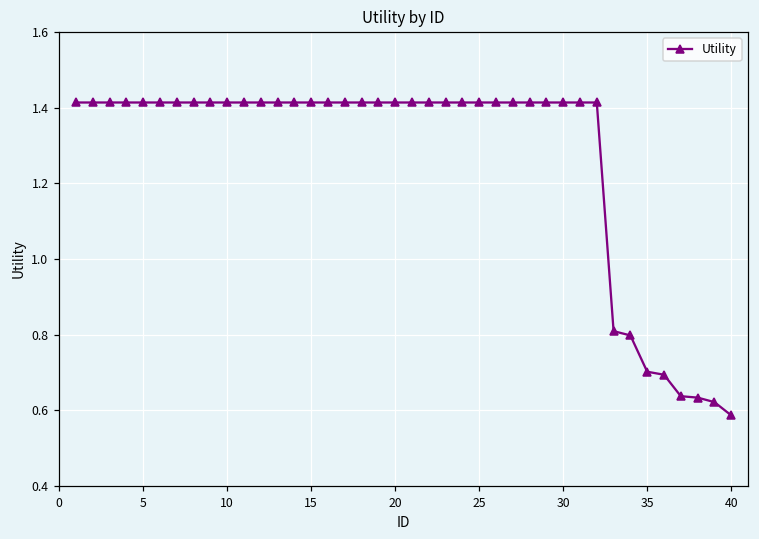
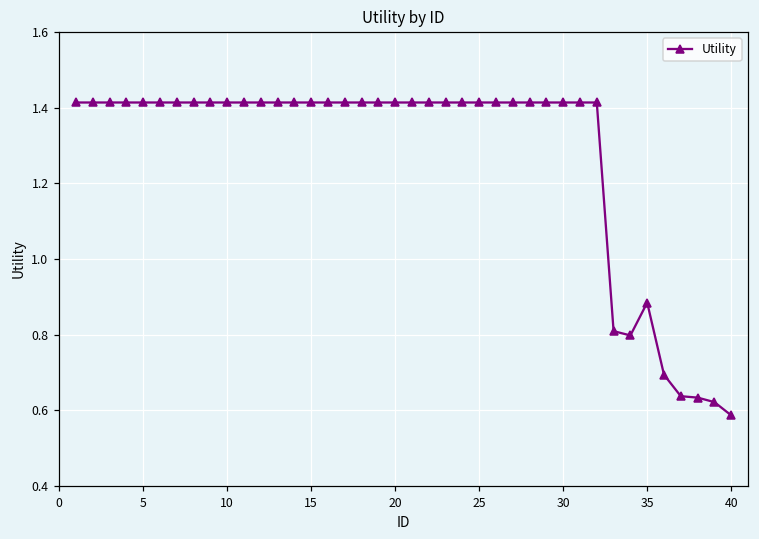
35: 0.70 -> 0.88
